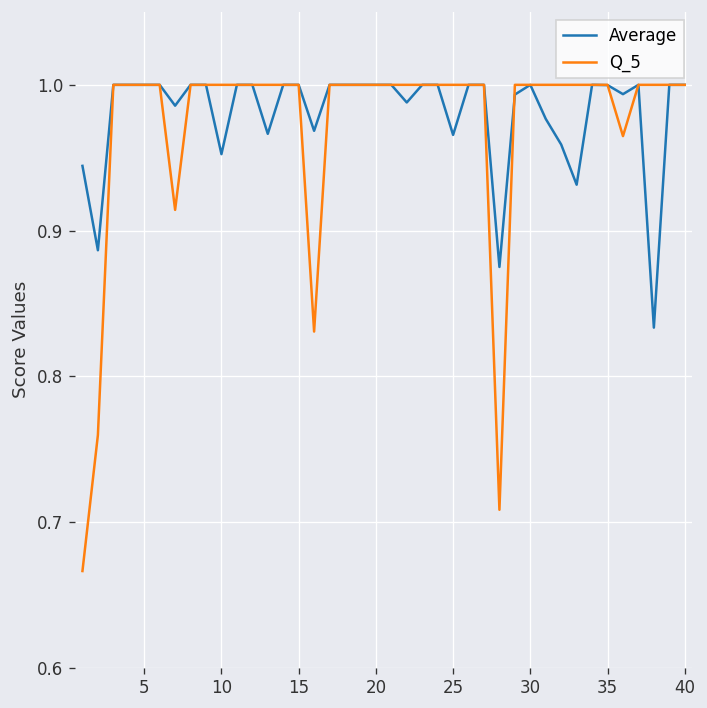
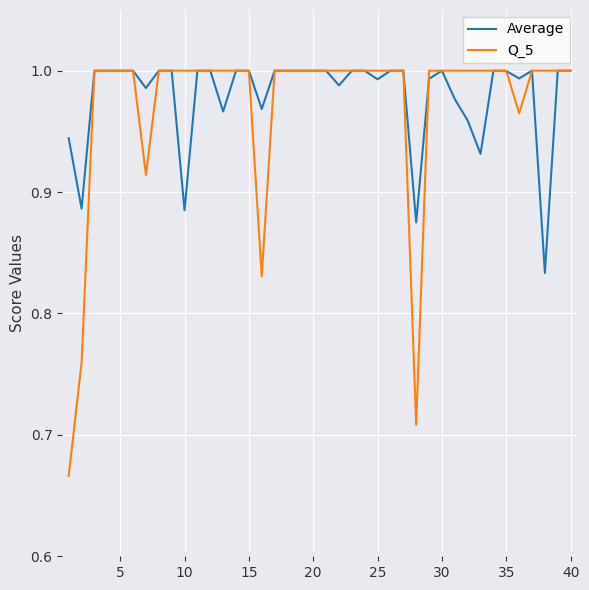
Average, 10: 0.952 -> 0.885
Average, 25: 0.966 -> 0.993
